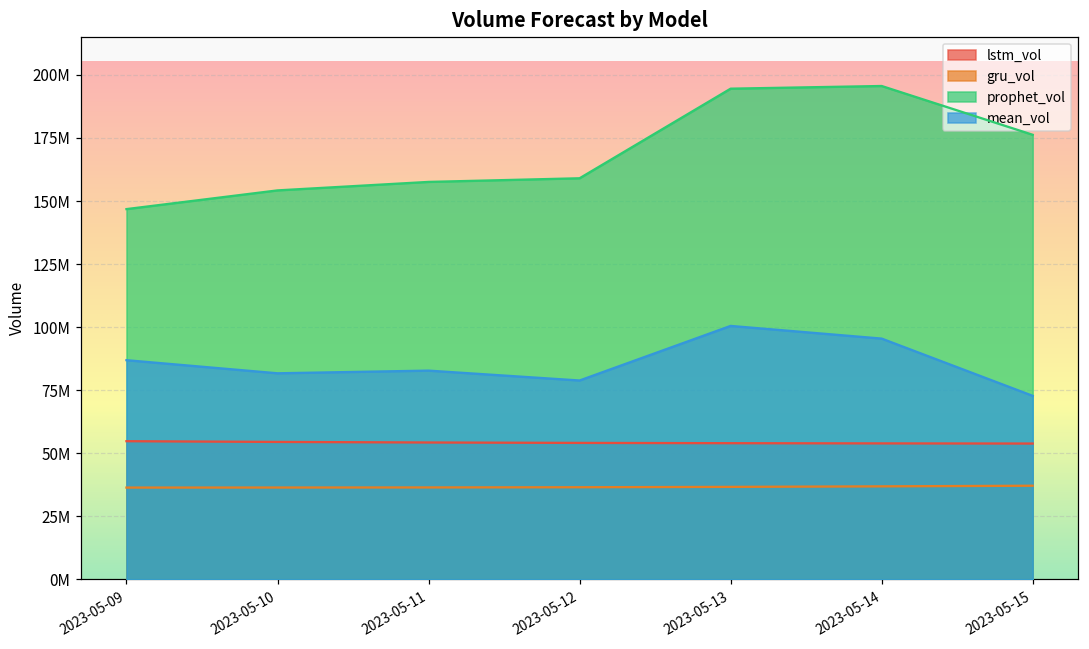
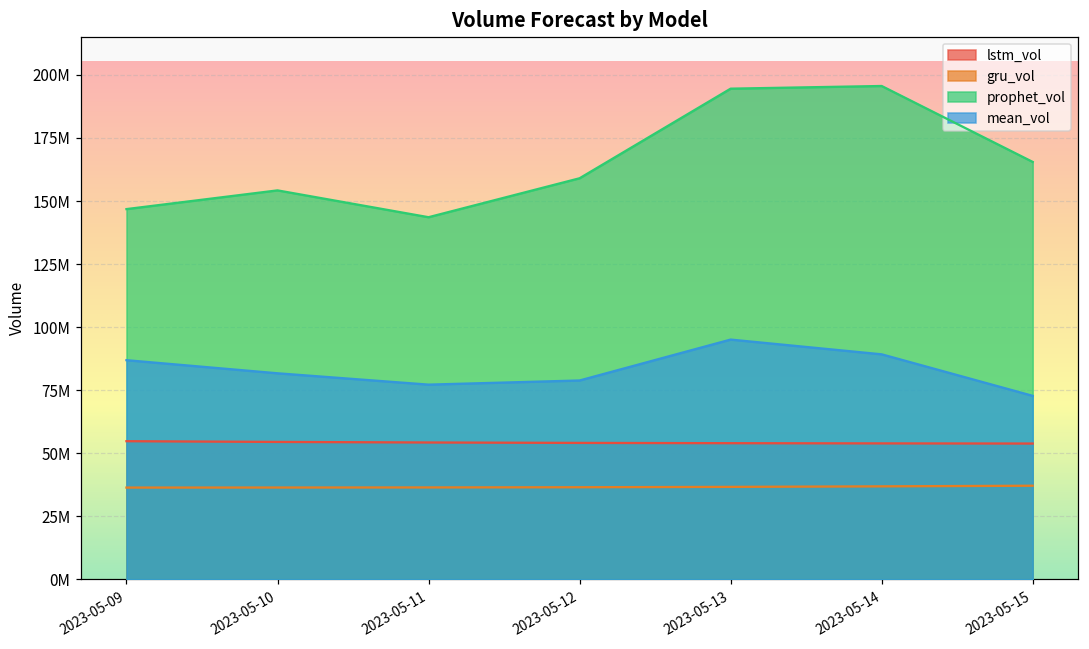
prophet_vol, 2023-05-11: 158000000 -> 144000000
mean_vol, 2023-05-11: 83000000 -> 77000000
mean_vol, 2023-05-13: 100000000 -> 95000000
mean_vol, 2023-05-14: 95000000 -> 89000000
prophet_vol, 2023-05-15: 176000000 -> 166000000
